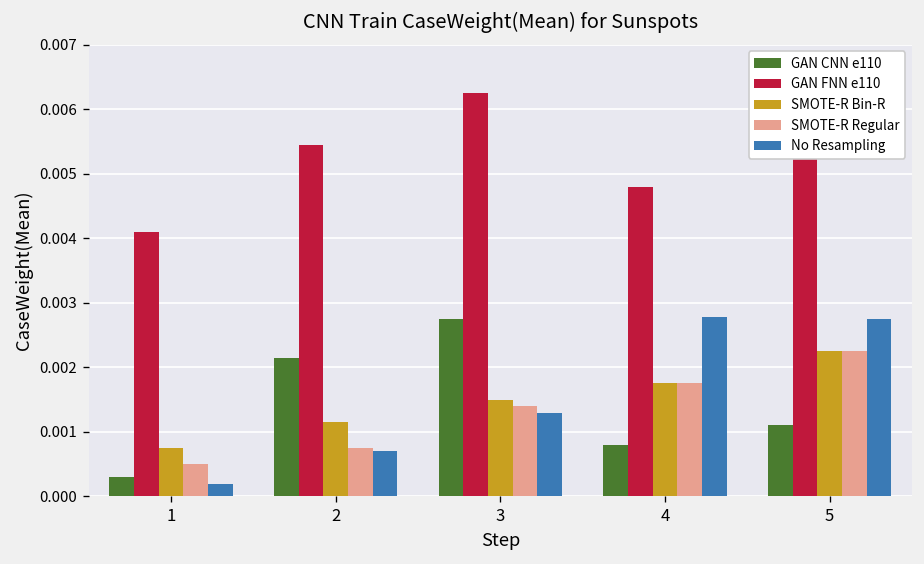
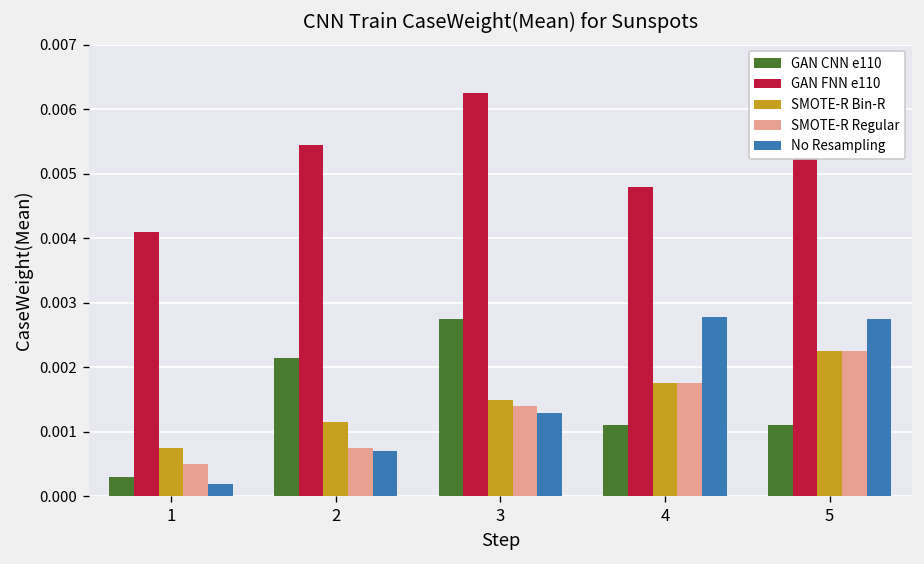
GAN CNN e110, 4: 0.0008 -> 0.0011
